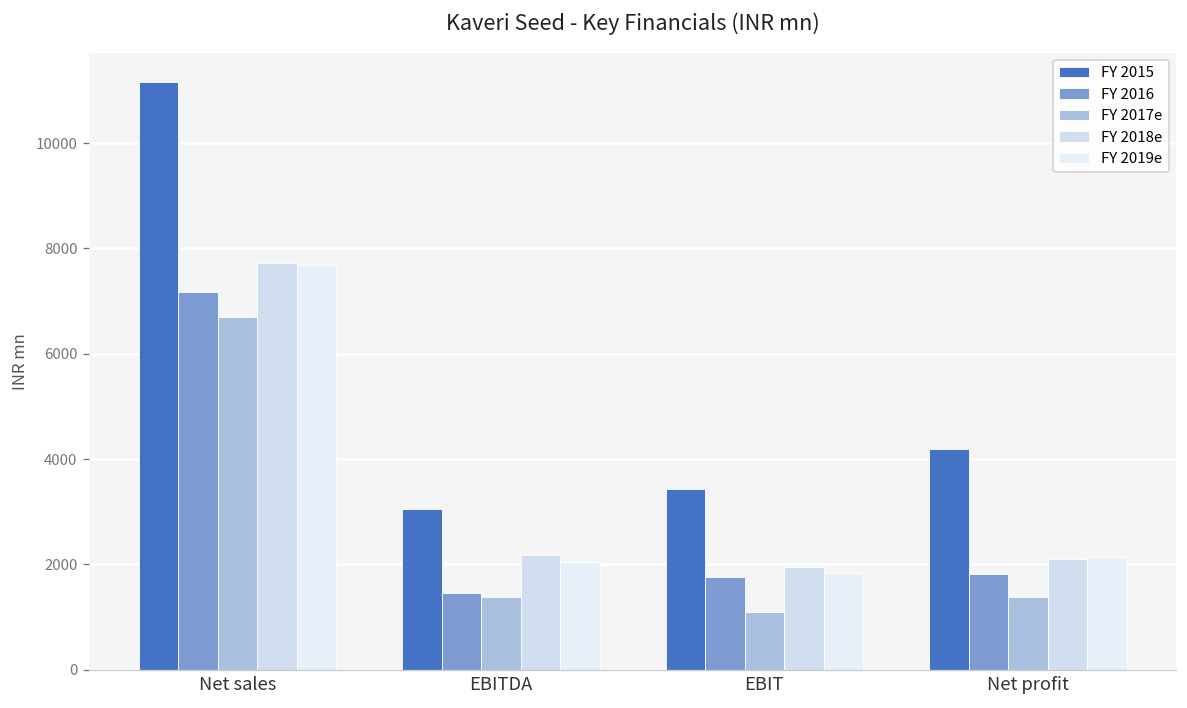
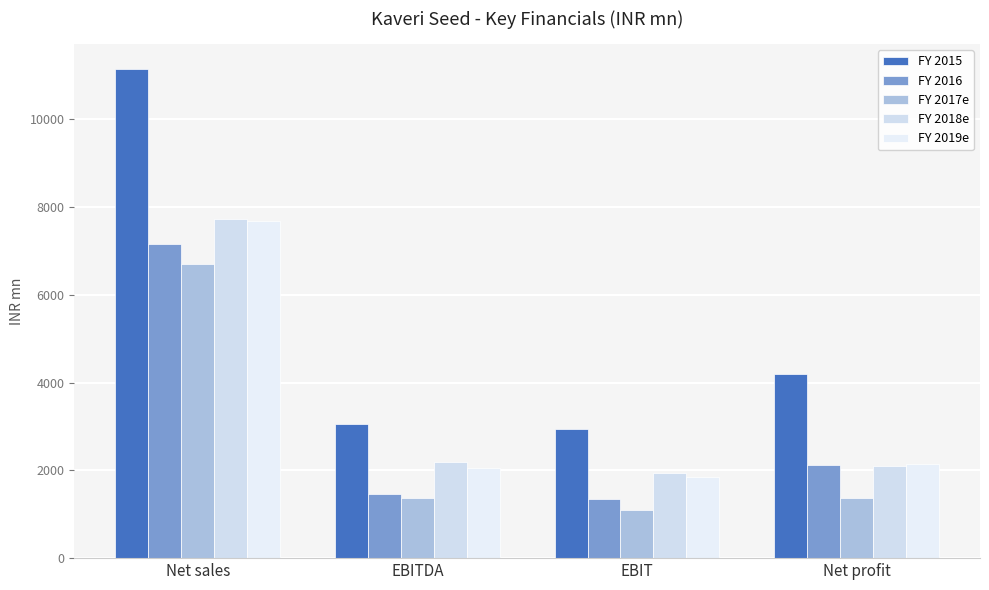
FY 2015, EBIT: 3400 -> 2900
FY 2016, EBIT: 1800 -> 1400
FY 2016, Net profit: 1800 -> 2100
